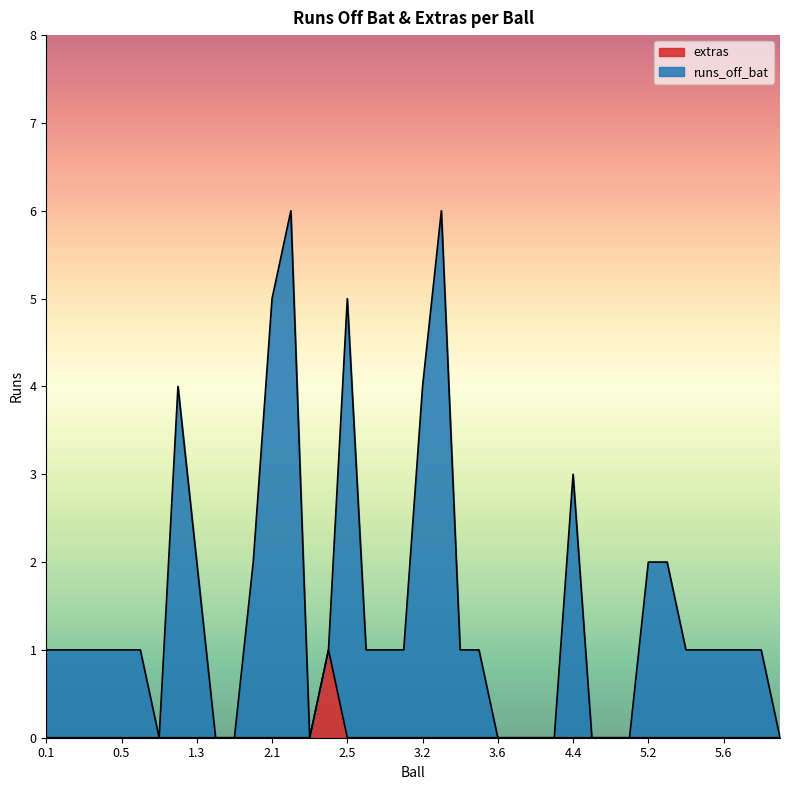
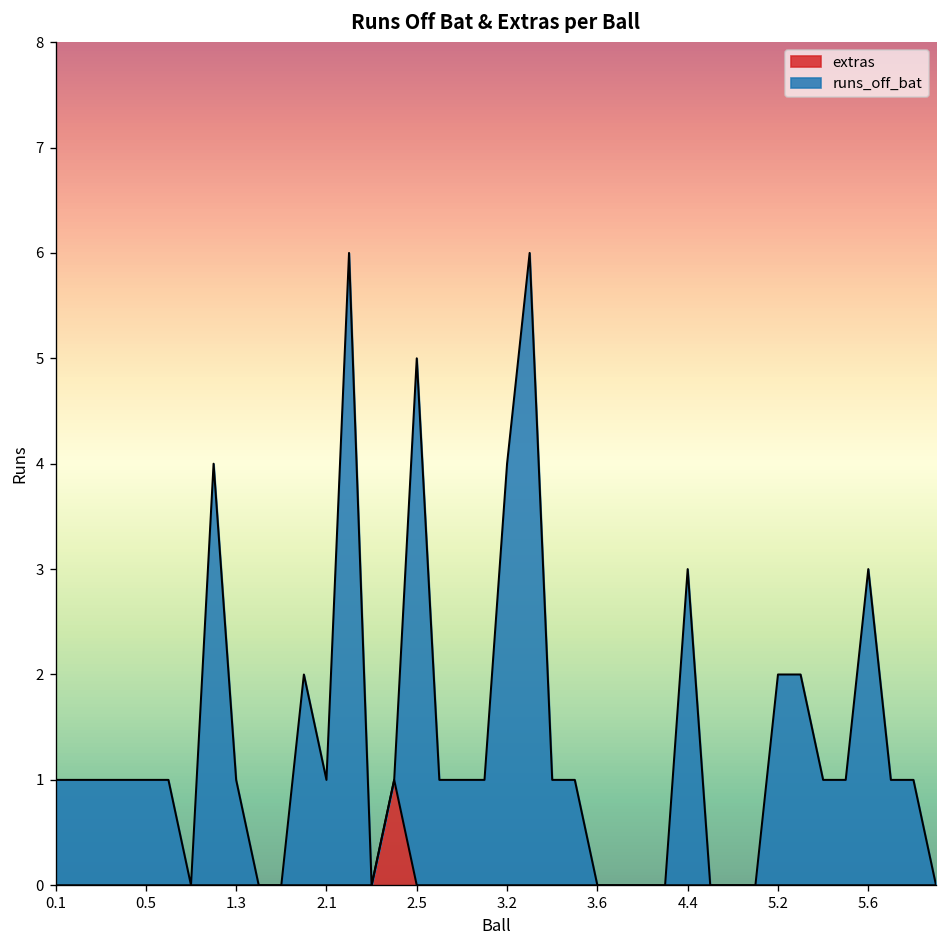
runs_off_bat, 1.3: 2 -> 1
runs_off_bat, 2.1: 5 -> 1
runs_off_bat, 5.6: 1 -> 3
